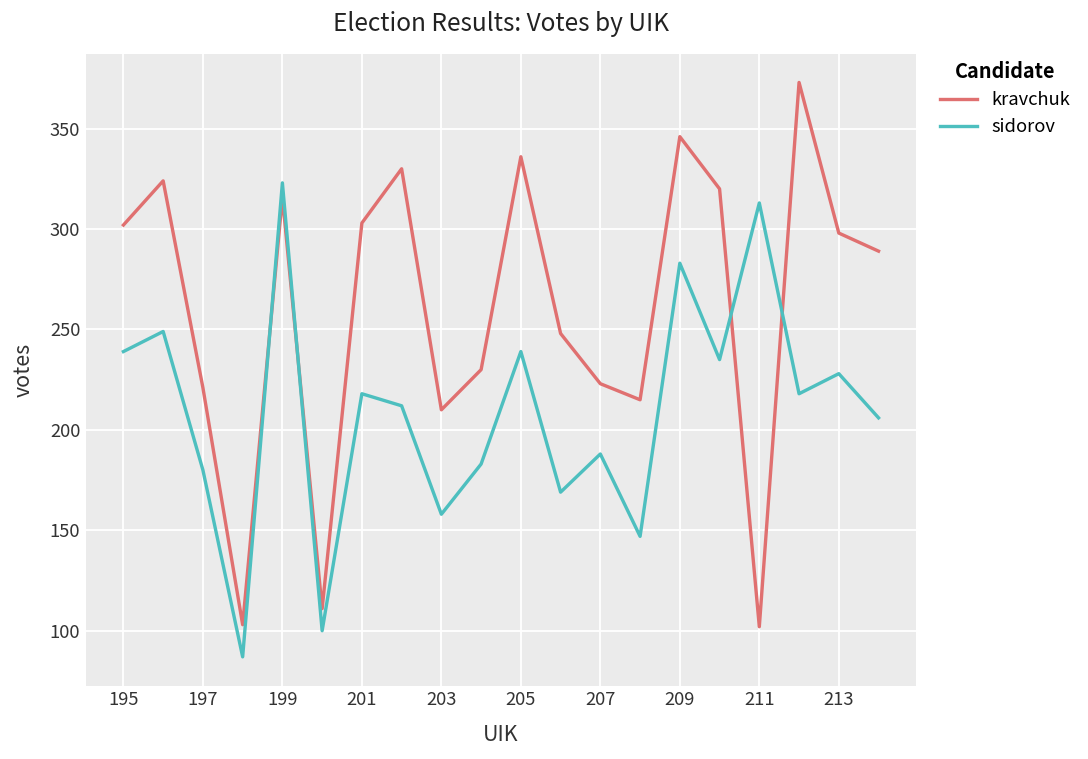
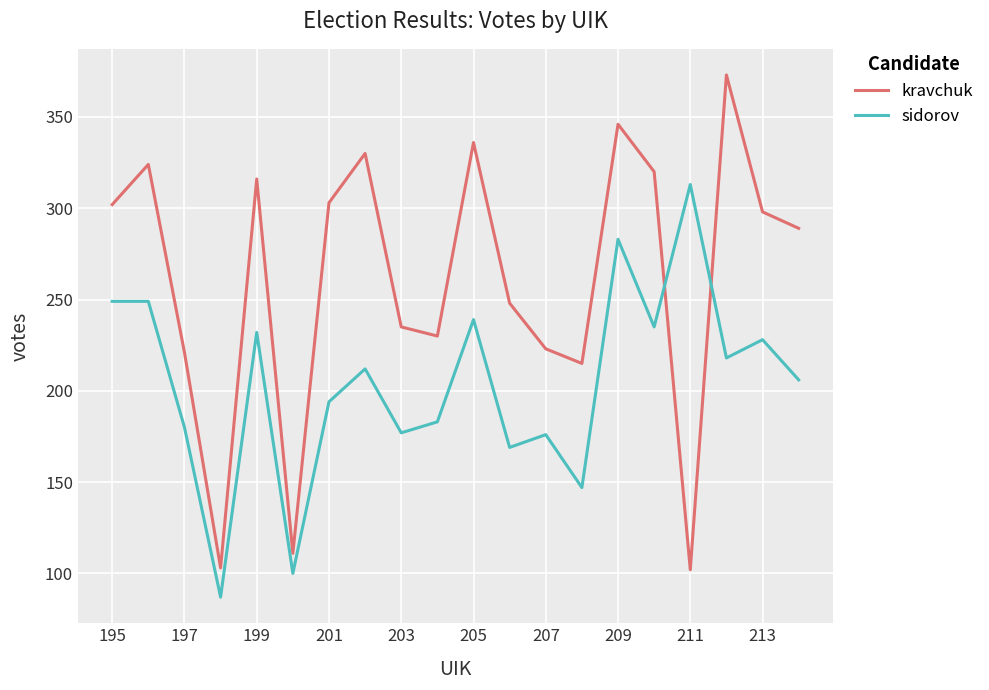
sidorov, 195: 239 -> 249
sidorov, 199: 323 -> 232
sidorov, 201: 218 -> 194
kravchuk, 203: 210 -> 235
sidorov, 203: 158 -> 177
sidorov, 207: 188 -> 176
